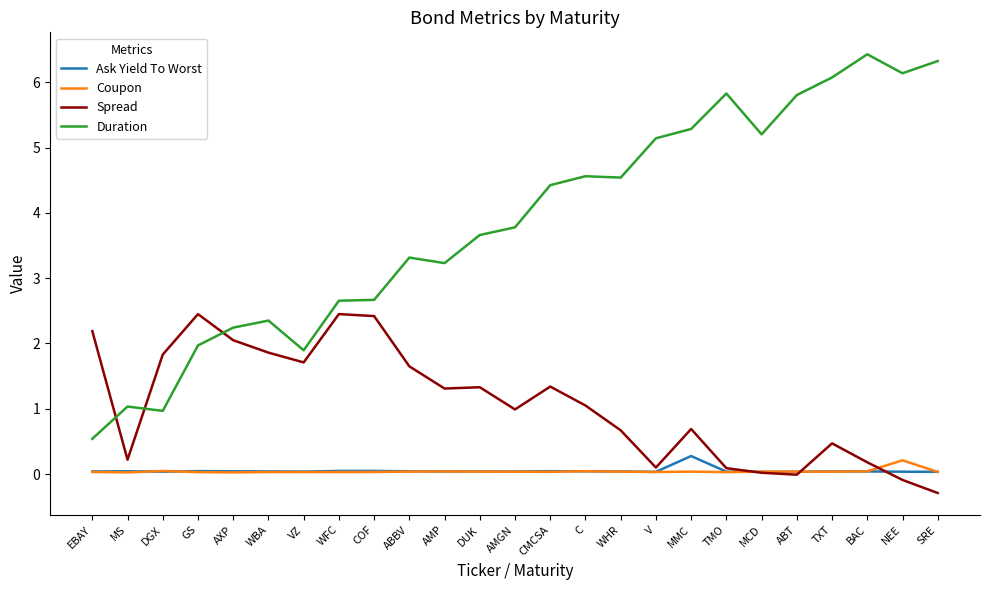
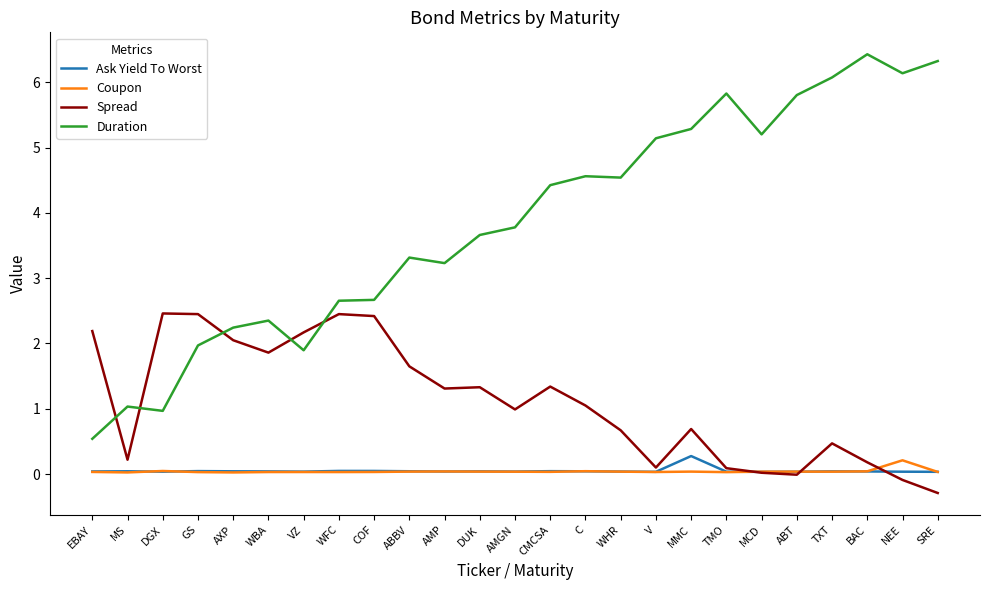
Spread, DGX: 1.8 -> 2.5
Spread, VZ: 1.7 -> 2.2
